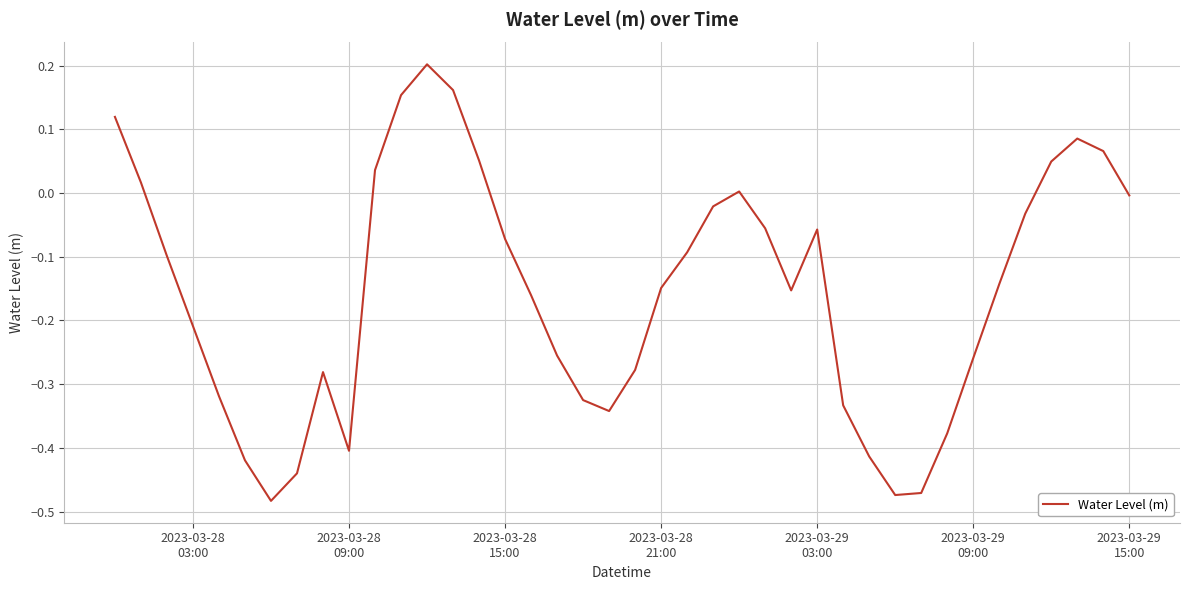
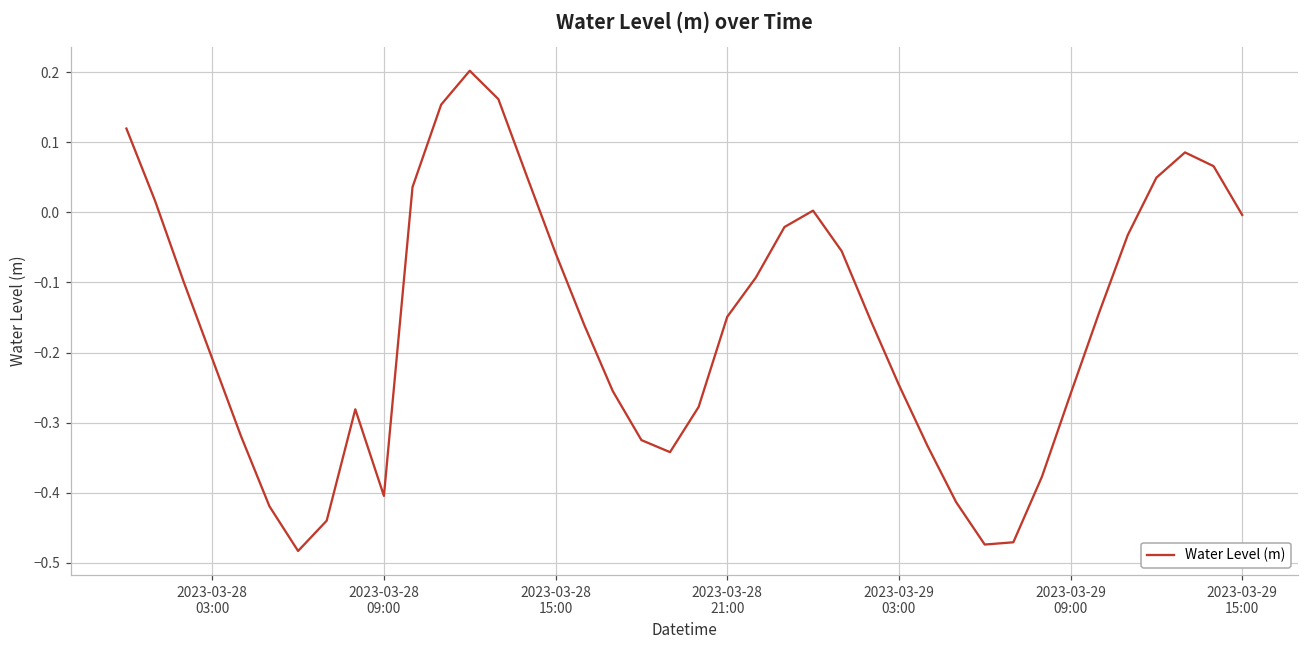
2023-03-28 15:00: -0.07 -> -0.06
2023-03-29 03:00: -0.06 -> -0.25
